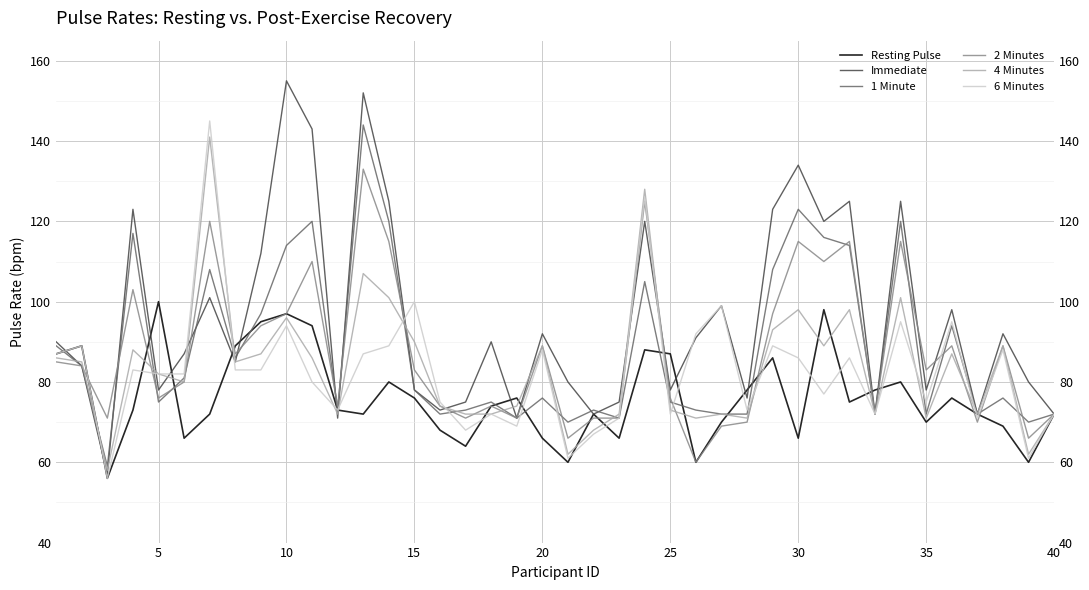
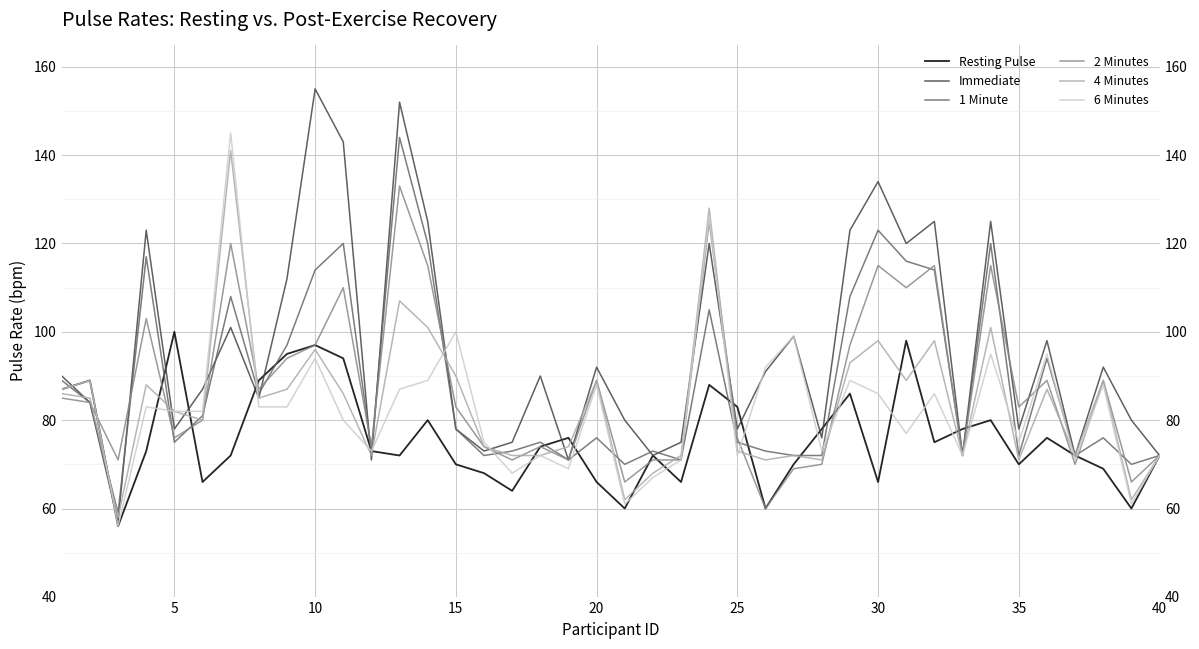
Resting Pulse, 15: 76 -> 70
Resting Pulse, 25: 87 -> 83
